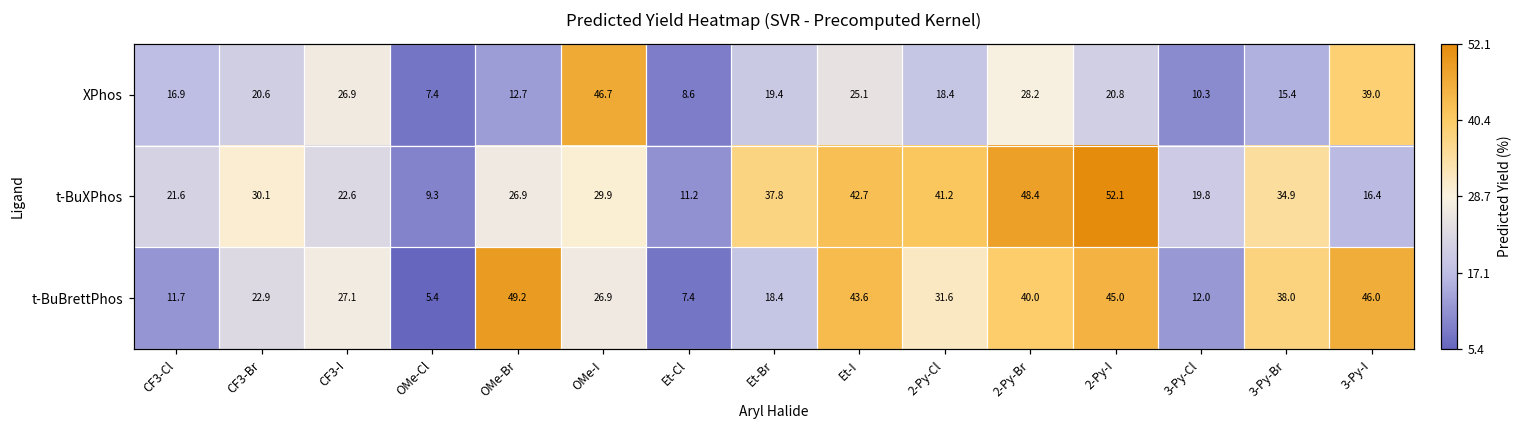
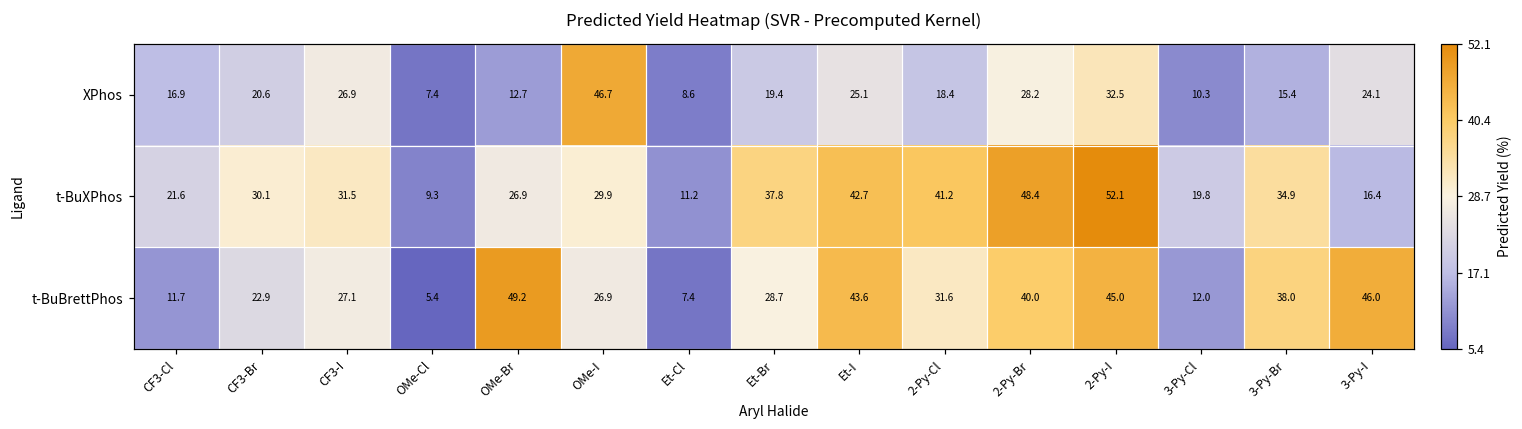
XPhos, 2-Py-I: 20.8 -> 32.5
XPhos, 3-Py-I: 39.0 -> 24.1
t-BuXPhos, CF3-I: 22.6 -> 31.5
t-BuBrettPhos, Et-Br: 18.4 -> 28.7
